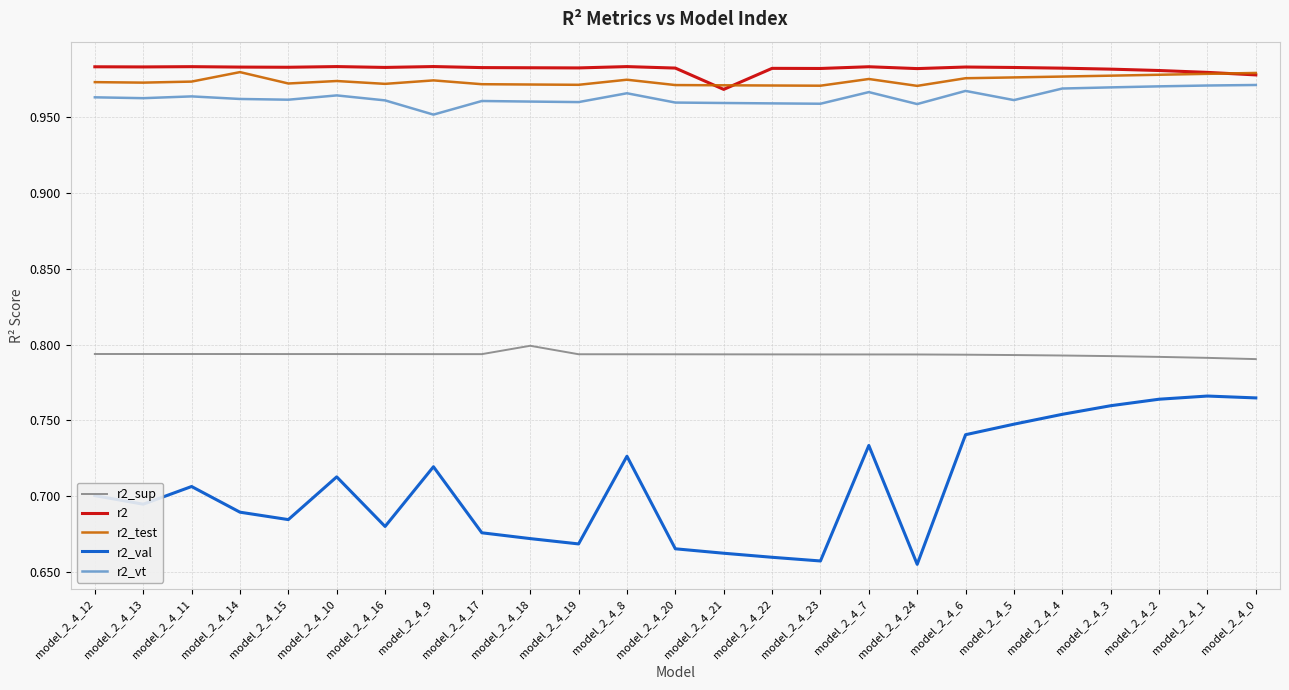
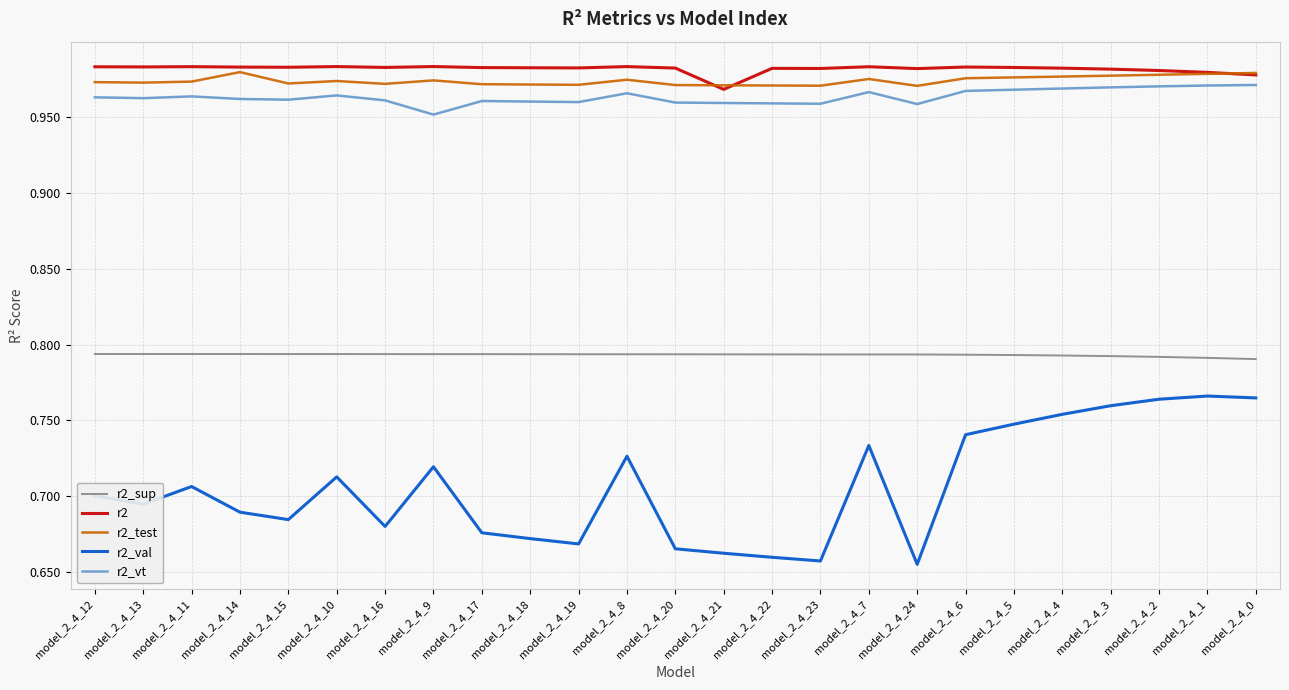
r2_sup, model_2_4_18: 0.799 -> 0.794
r2_vt, model_2_4_5: 0.961 -> 0.968
